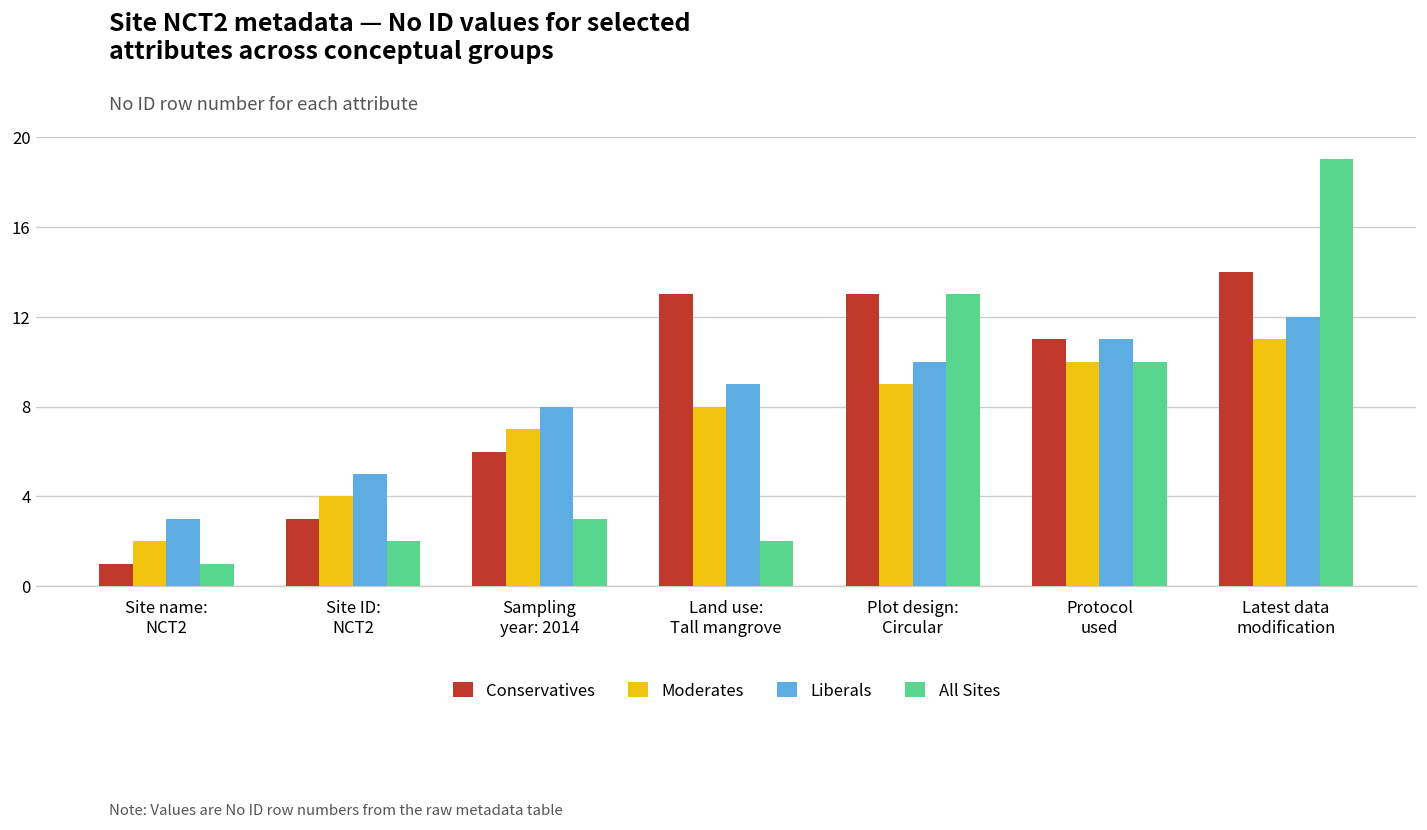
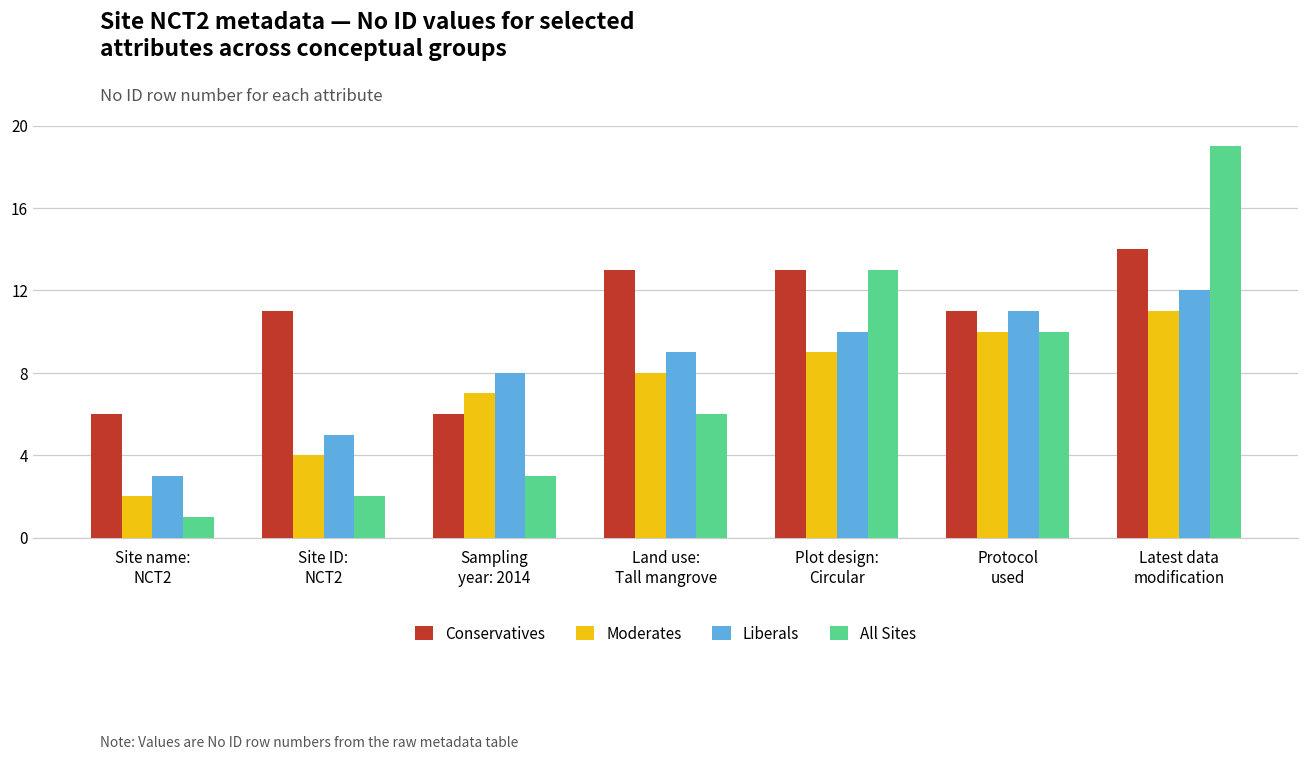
Conservatives, Site name: NCT2: 1 -> 6
Conservatives, Site ID: NCT2: 3 -> 11
All Sites, Land use: Tall mangrove: 2 -> 6
